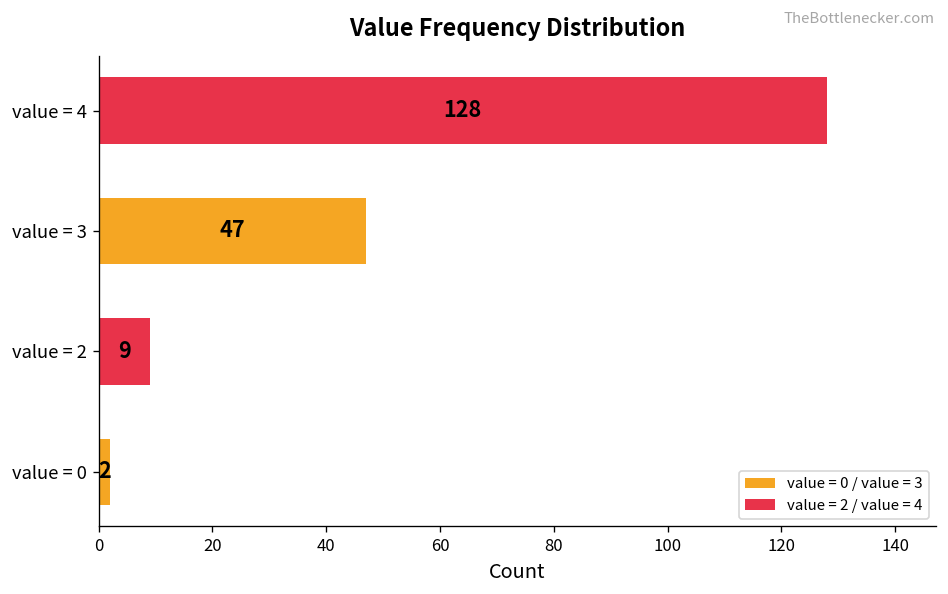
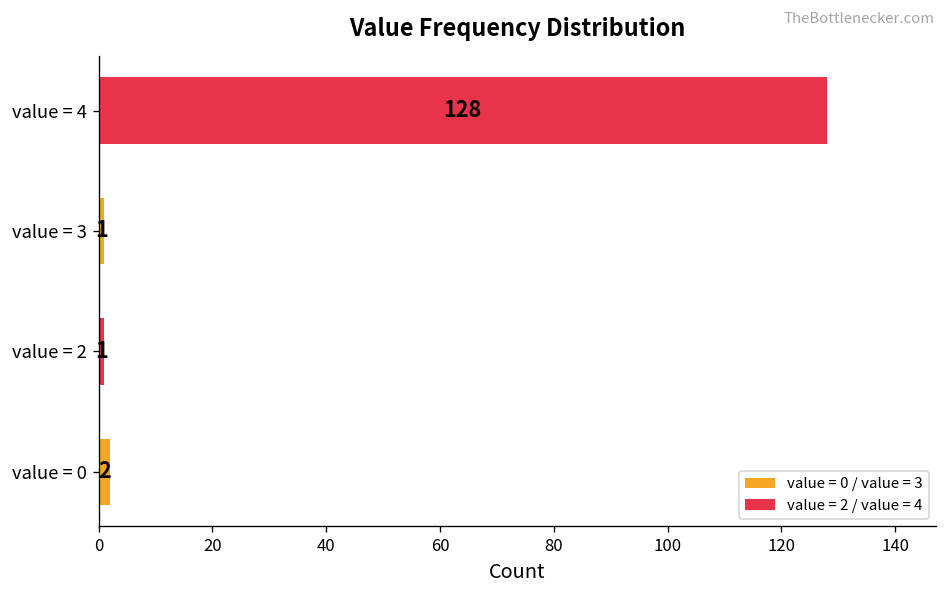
value = 3: 47 -> 1
value = 2: 9 -> 1
